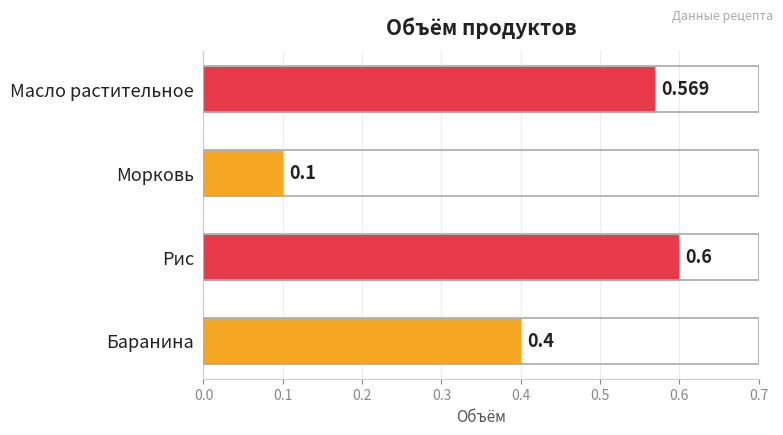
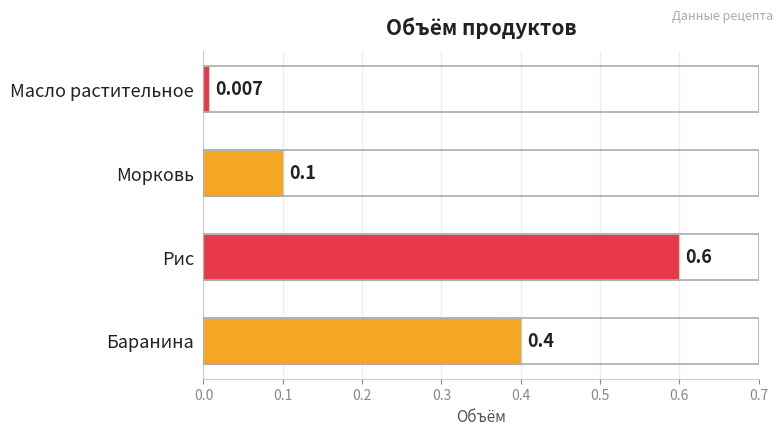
Масло растительное: 0.569 -> 0.007
